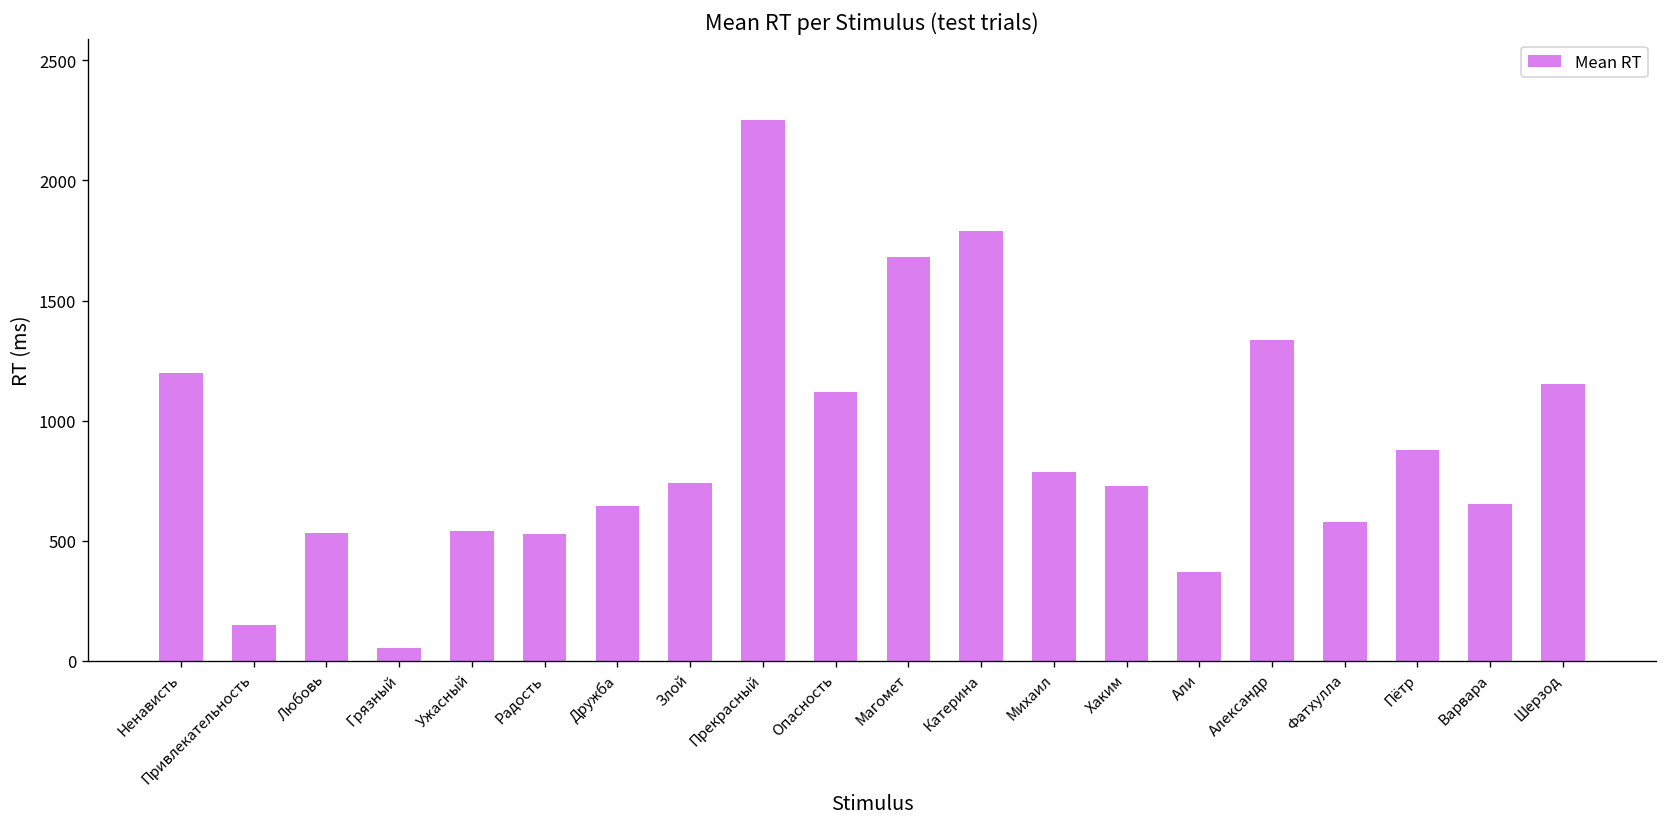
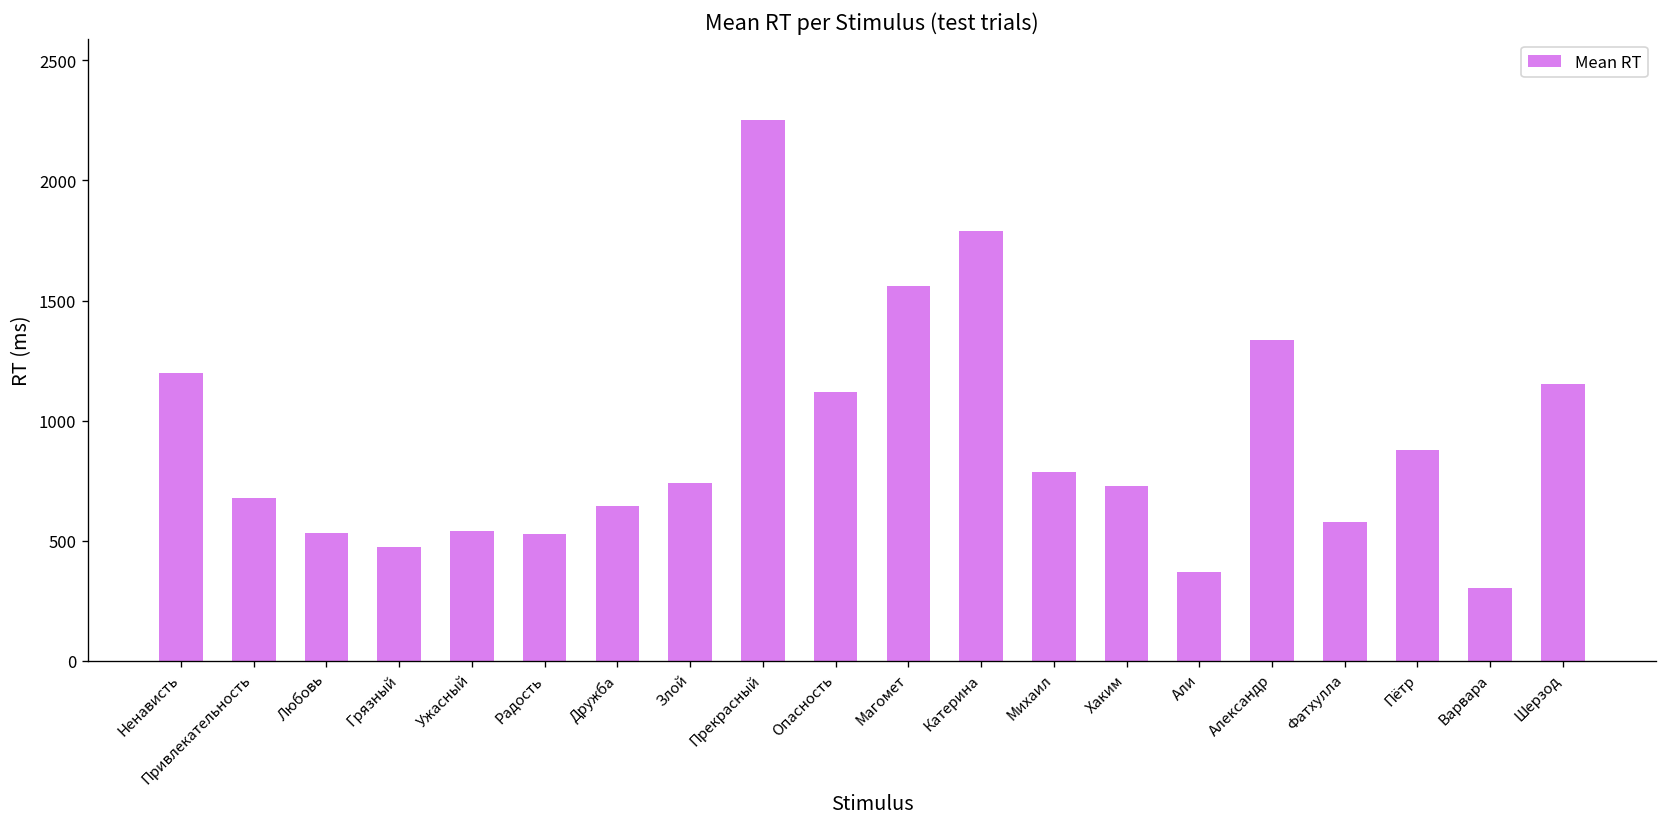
Привлекательность: 150 -> 680
Грязный: 60 -> 470
Магомет: 1680 -> 1560
Варвара: 650 -> 300
